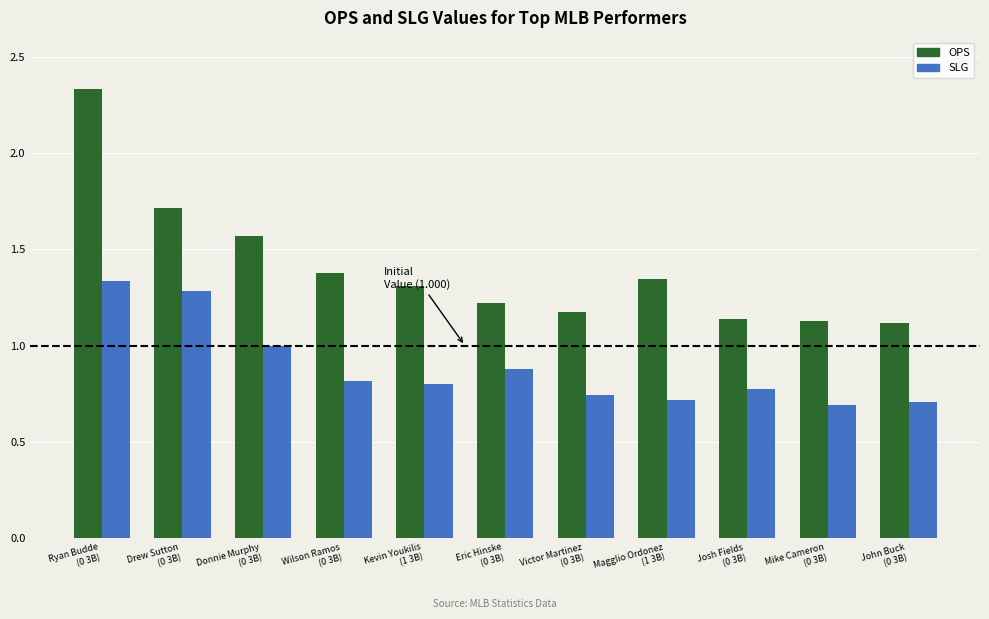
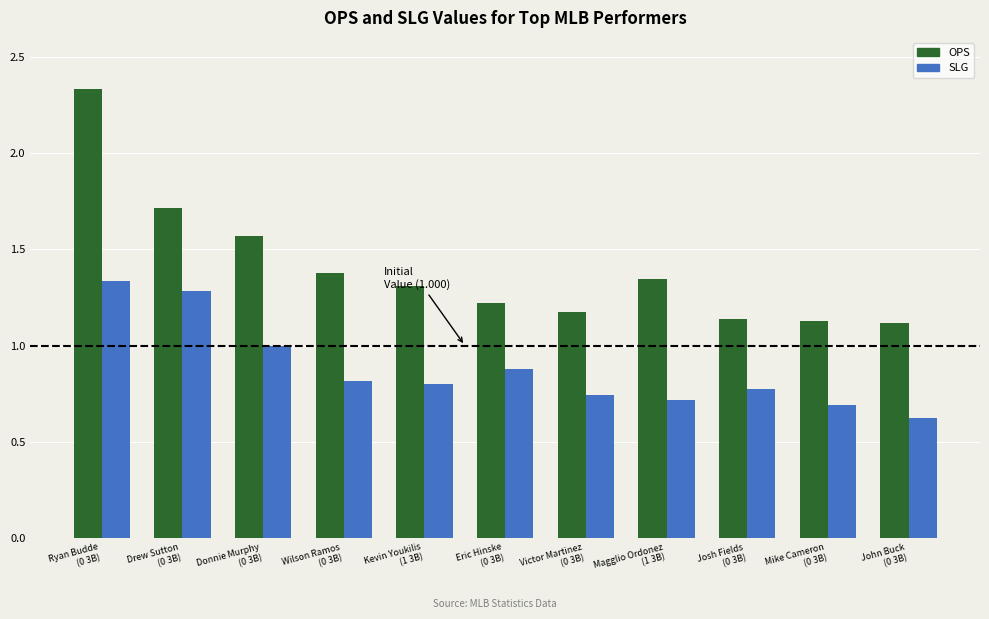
SLG, John Buck (0 3B): 0.71 -> 0.62
